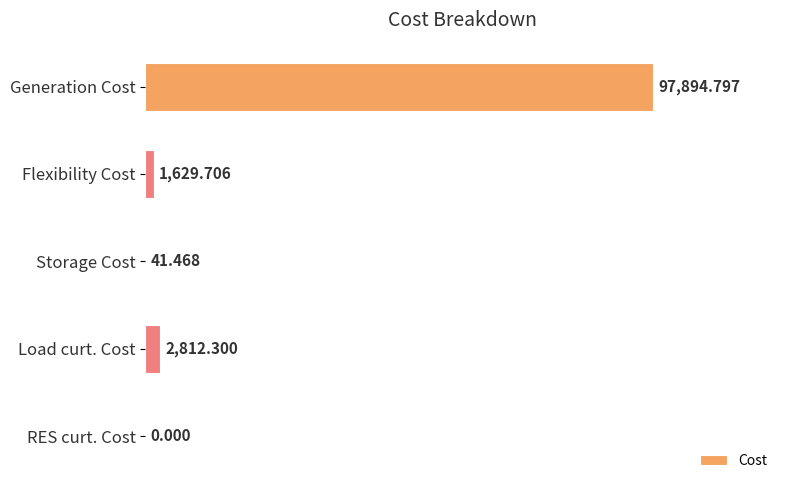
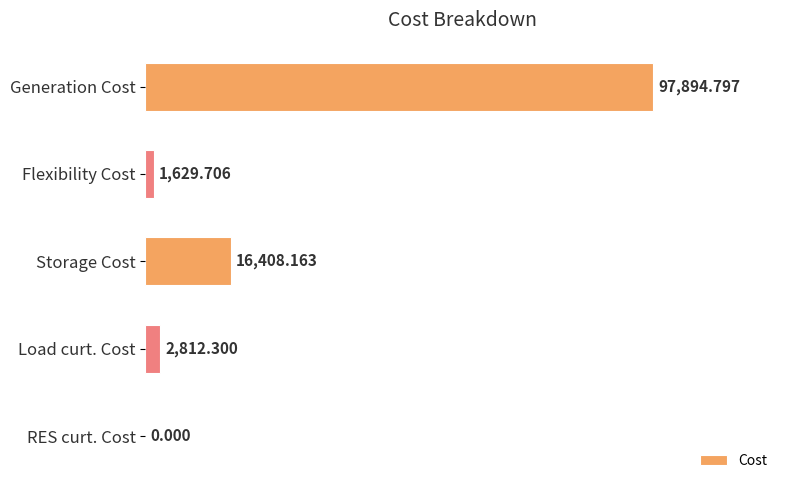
Storage Cost: 41.468 -> 16,408.163
